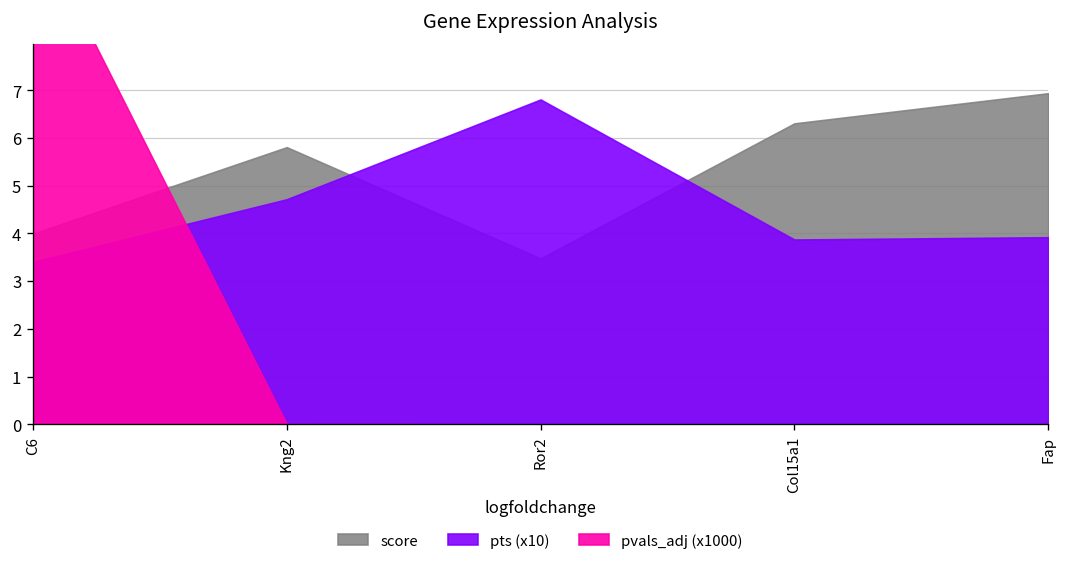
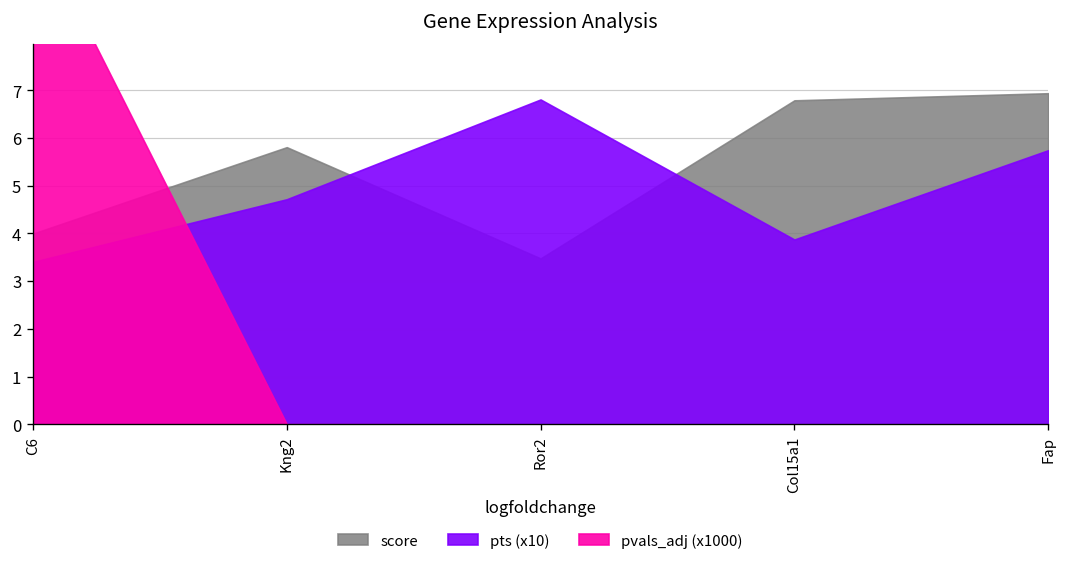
score, Col15a1: 6.3 -> 6.8
pts (x10), Fap: 3.9 -> 5.7
